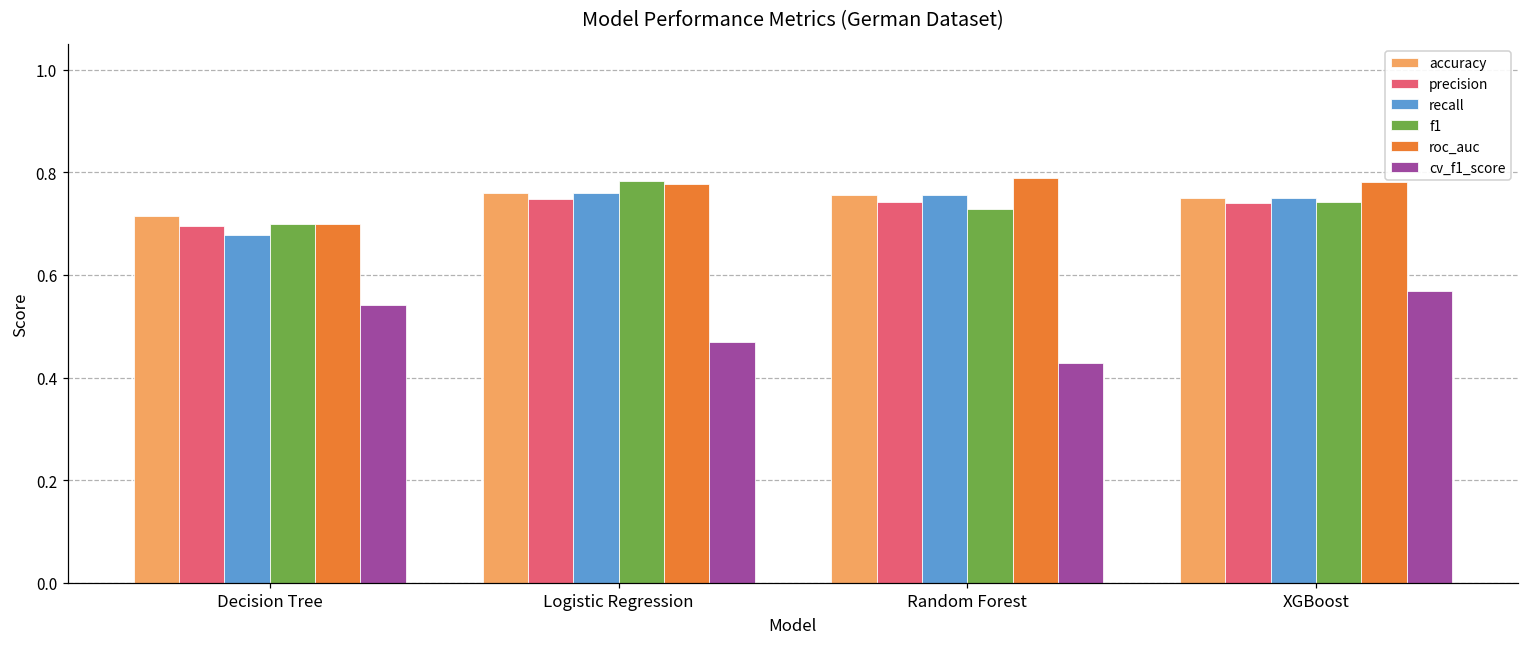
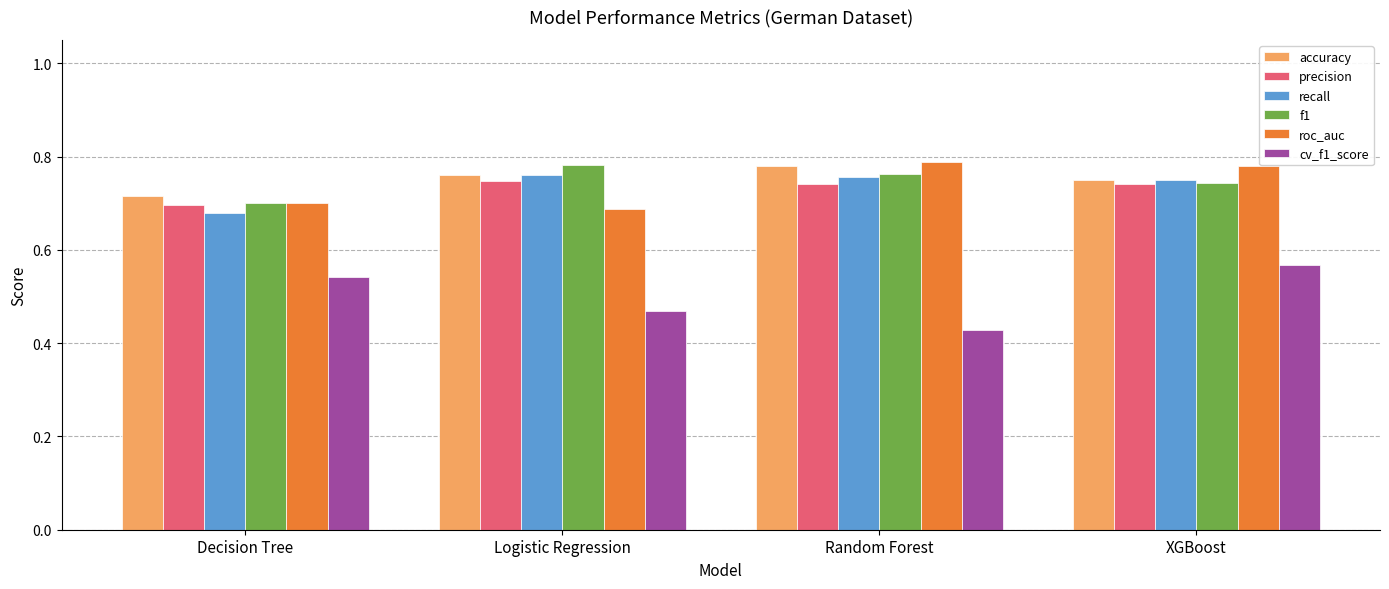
roc_auc, Logistic Regression: 0.78 -> 0.69
accuracy, Random Forest: 0.76 -> 0.78
f1, Random Forest: 0.73 -> 0.76
